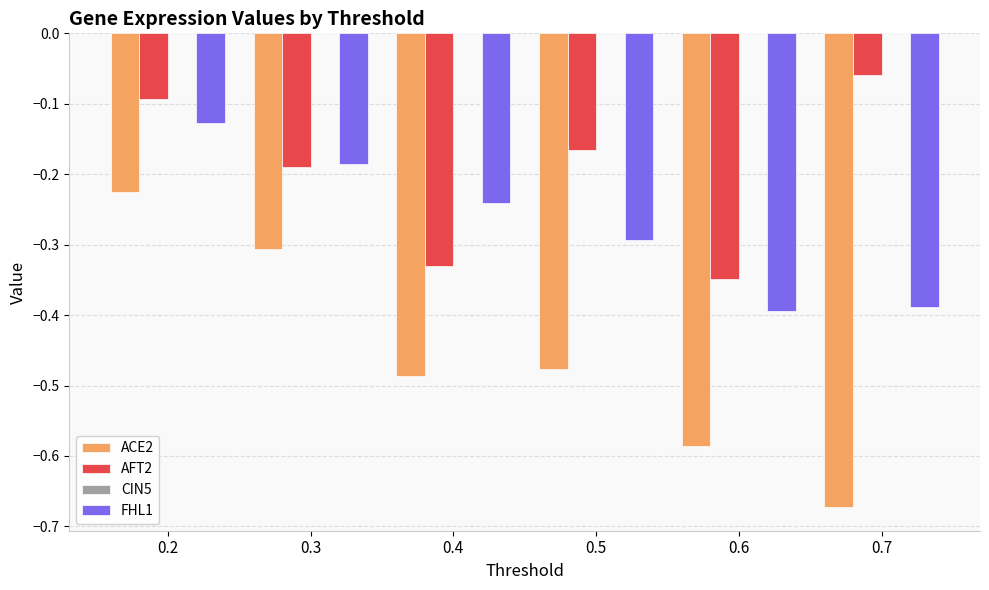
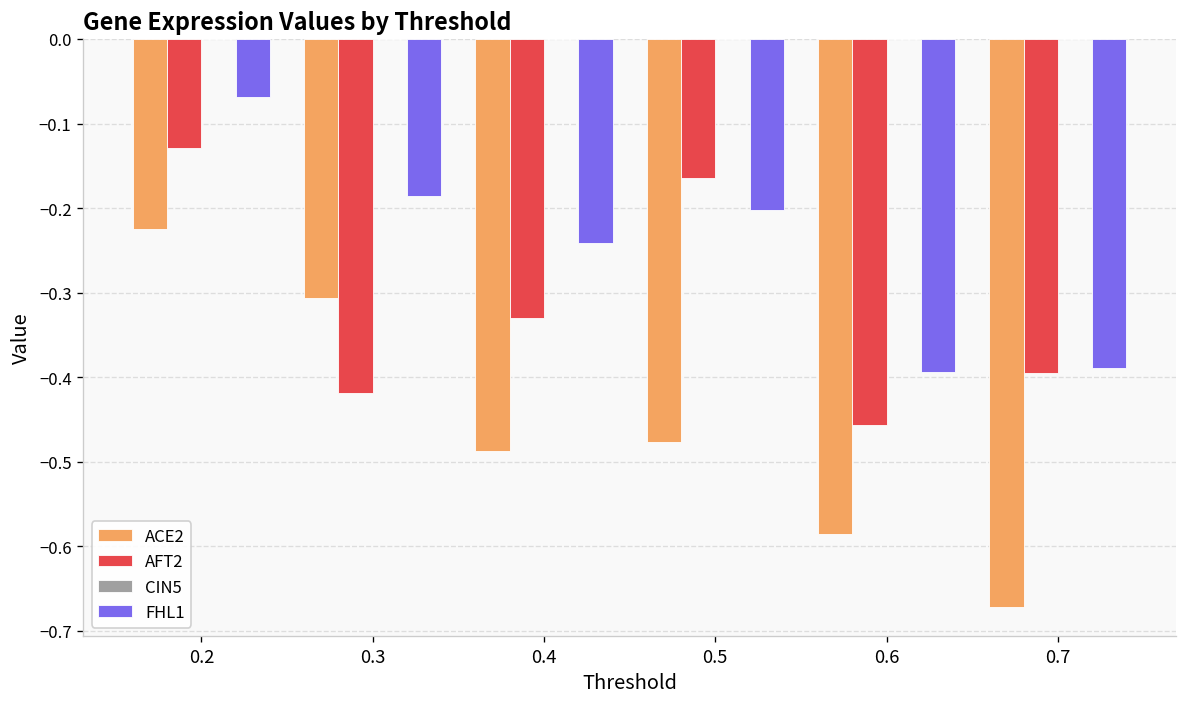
AFT2, 0.2: -0.09 -> -0.13
FHL1, 0.2: -0.13 -> -0.07
AFT2, 0.3: -0.19 -> -0.42
FHL1, 0.5: -0.29 -> -0.20
AFT2, 0.6: -0.35 -> -0.46
AFT2, 0.7: -0.06 -> -0.40
